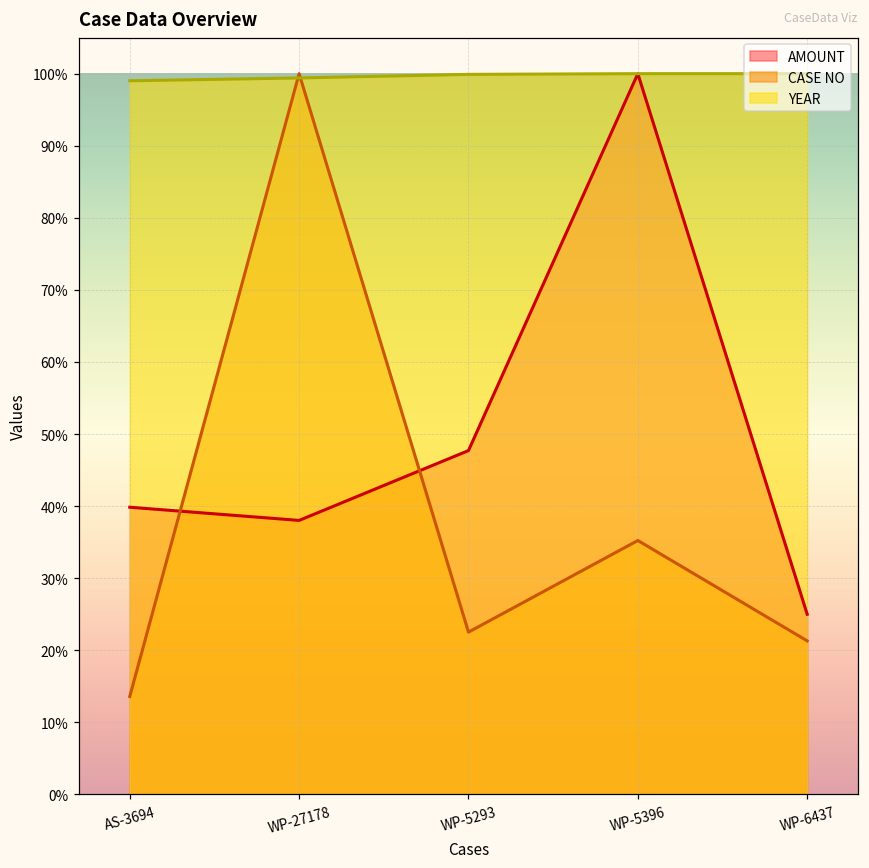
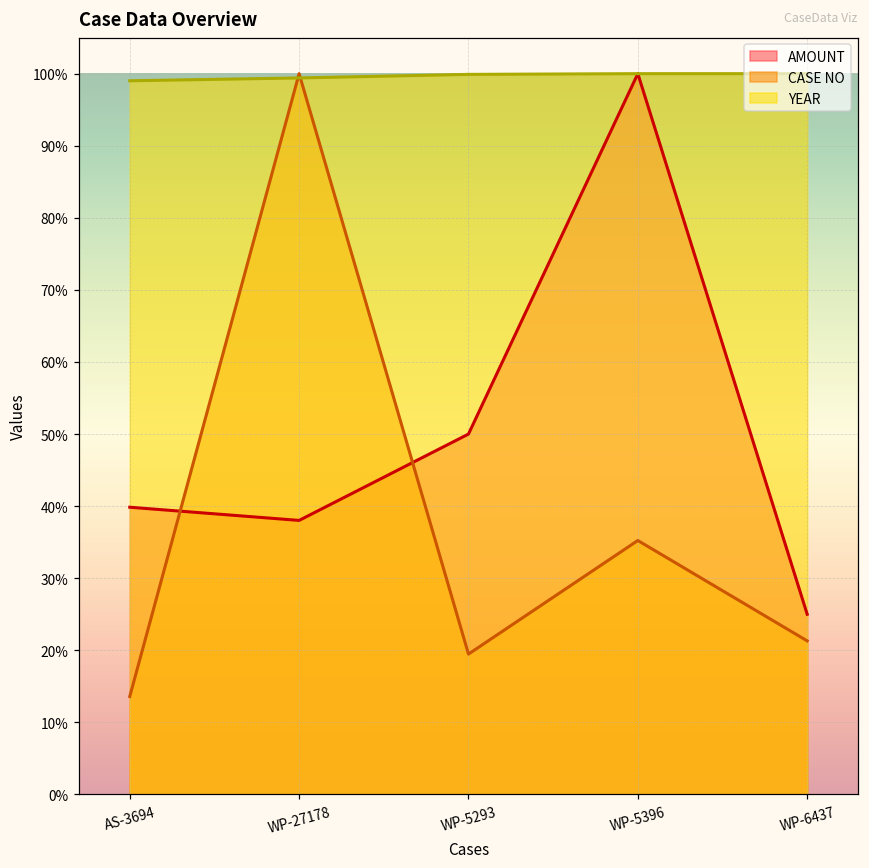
AMOUNT, WP-5293: 48% -> 50%
CASE NO, WP-5293: 23% -> 19%
